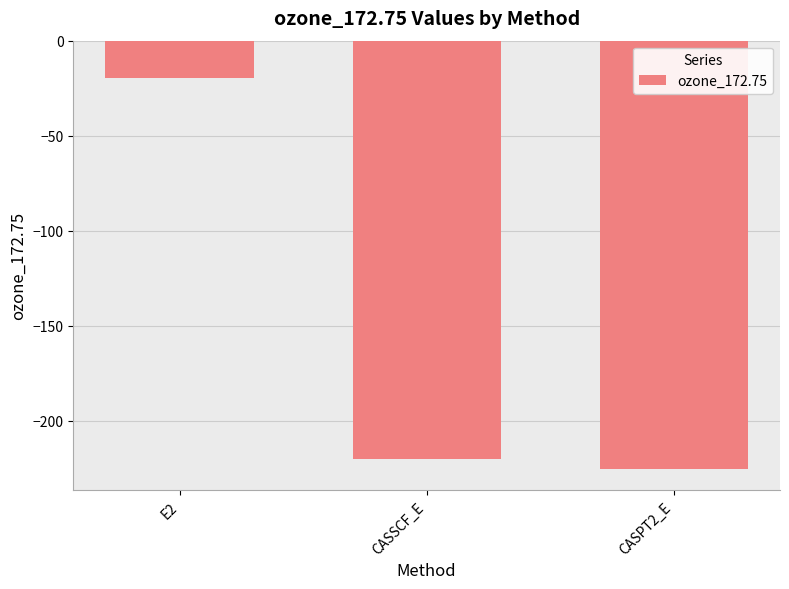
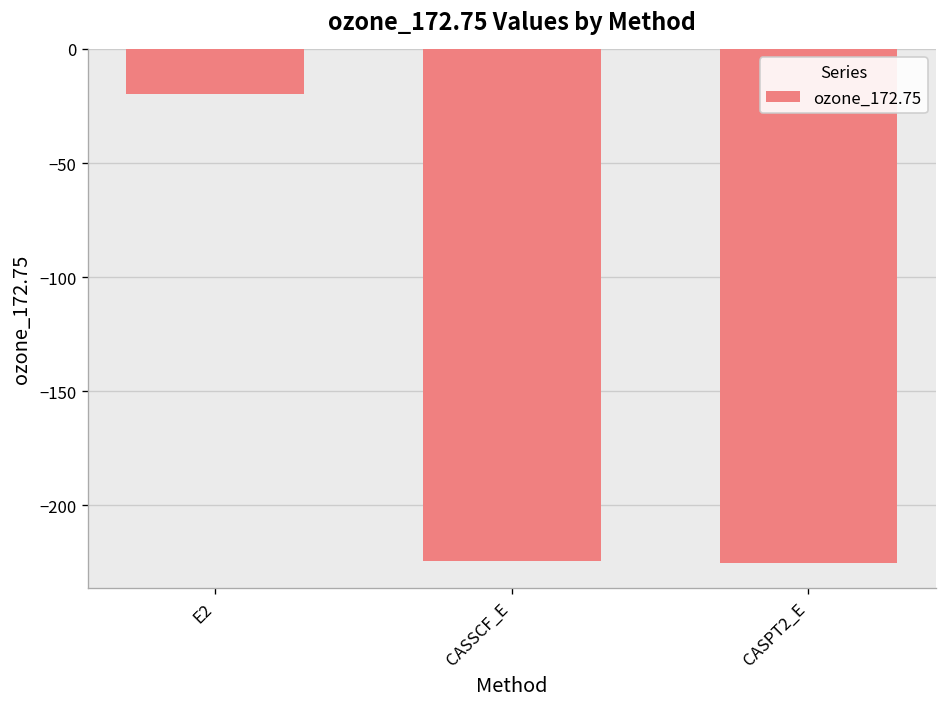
CASSCF_E: -220 -> -224
